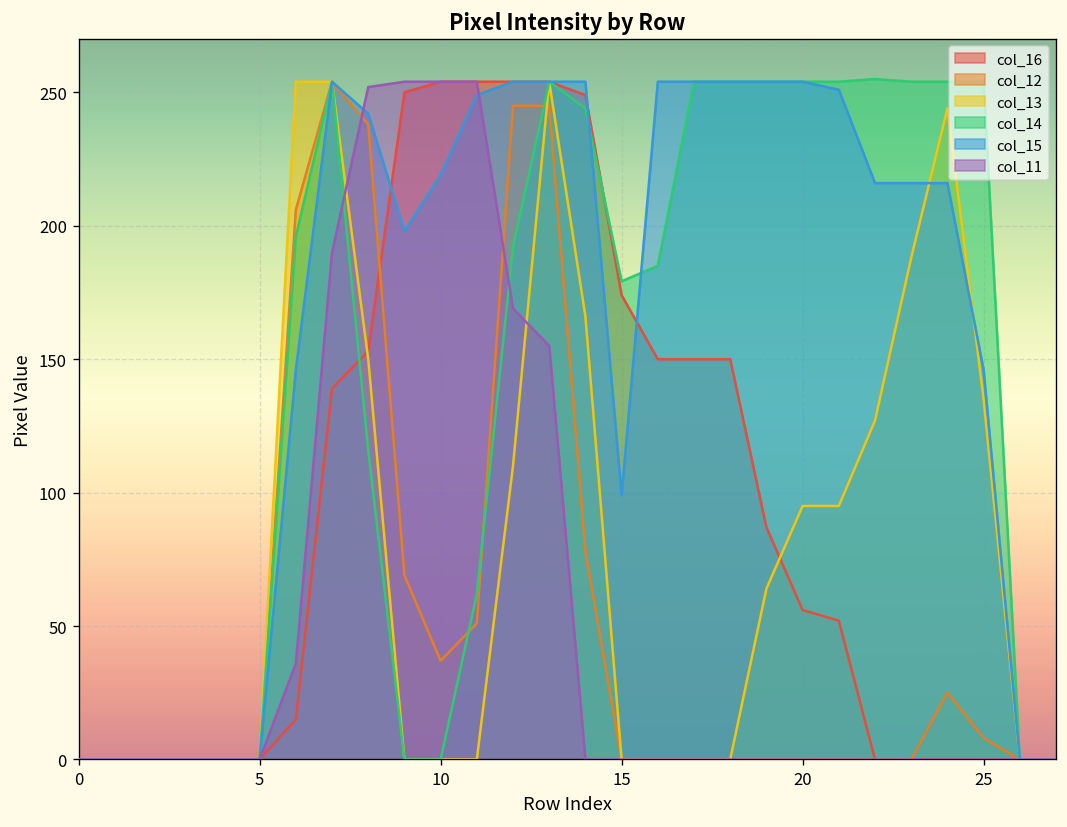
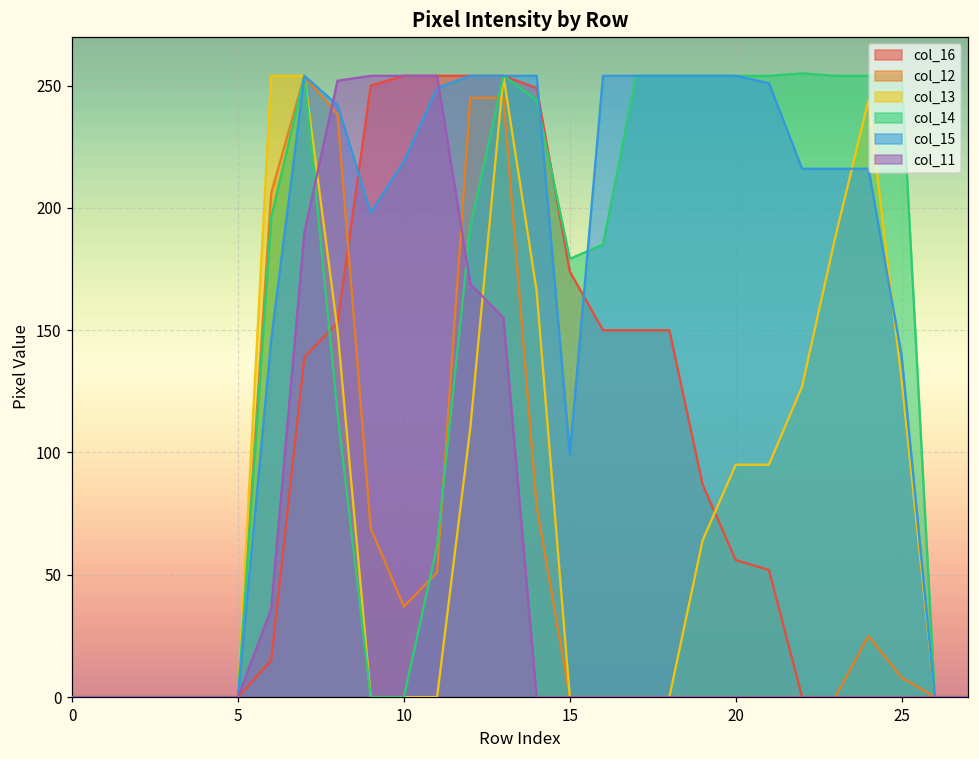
col_13, 25: 135 -> 129
col_15, 25: 146 -> 140
